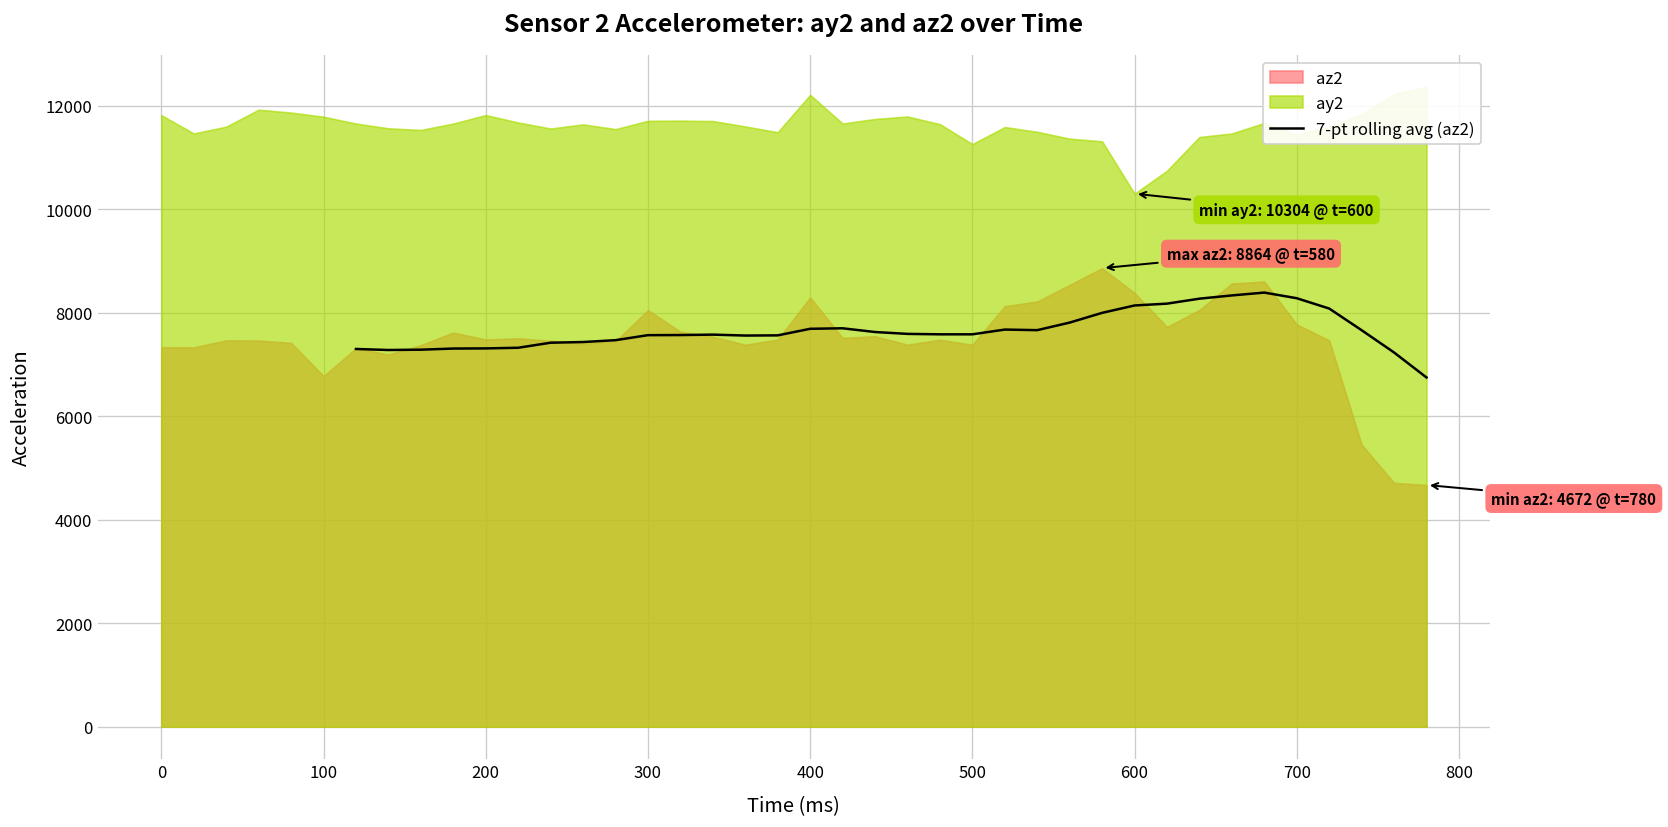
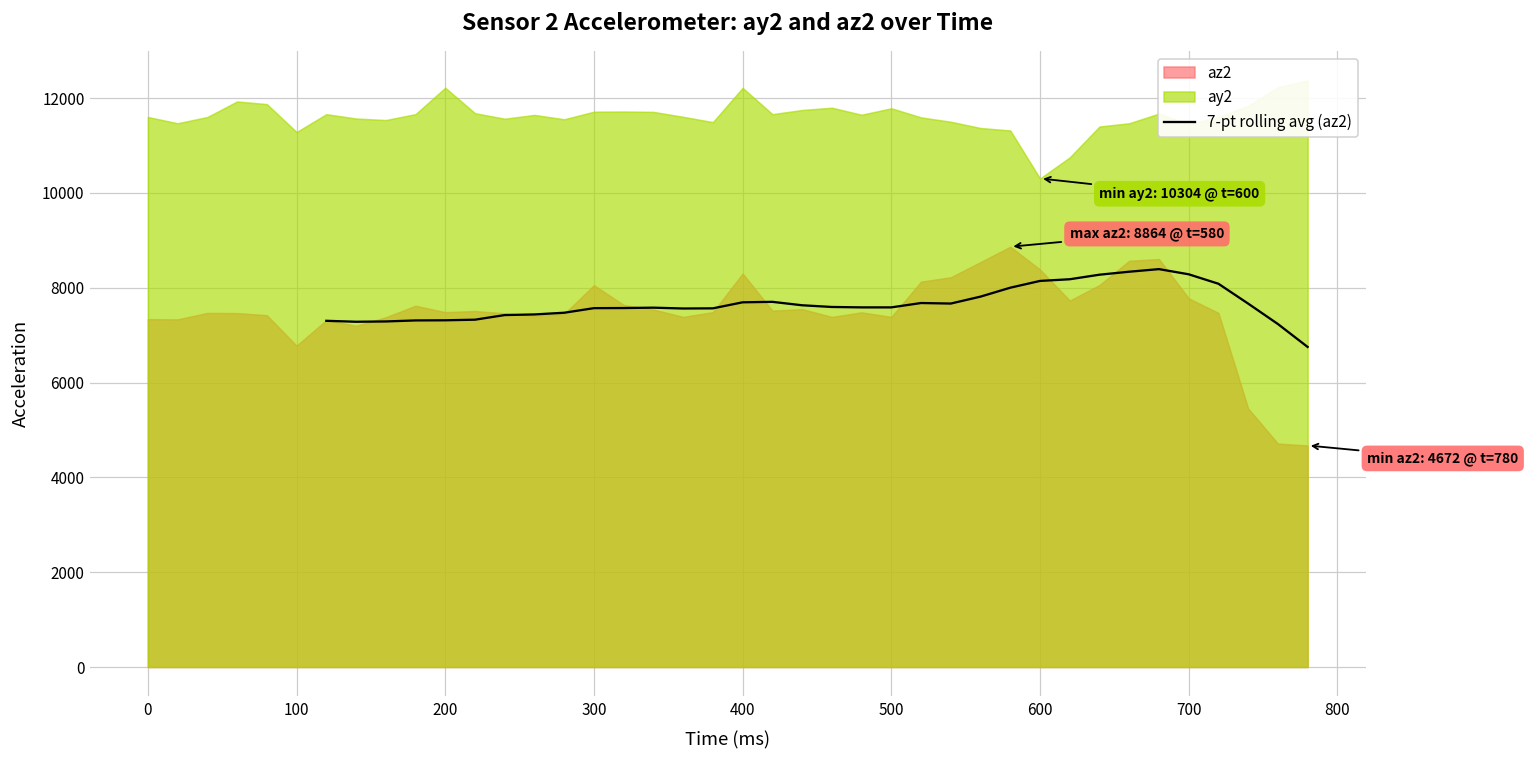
ay2, 0: 11800 -> 11600
ay2, 100: 11800 -> 11300
ay2, 200: 11800 -> 12200
ay2, 500: 11300 -> 11800
